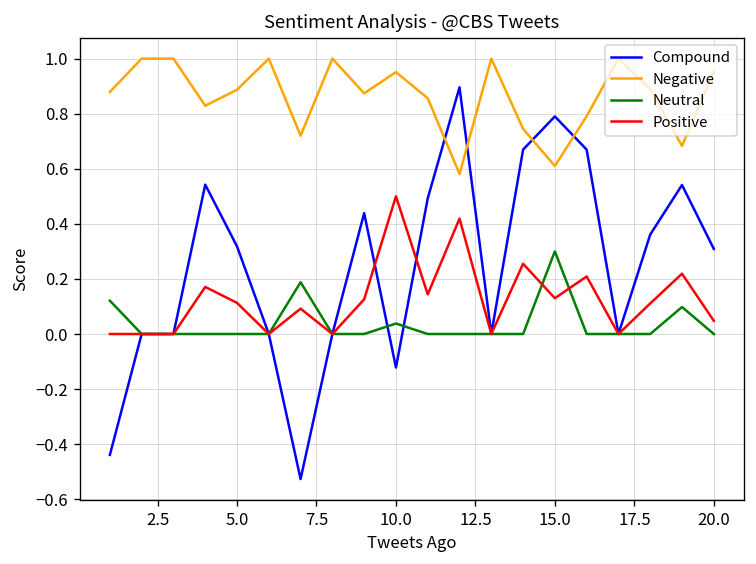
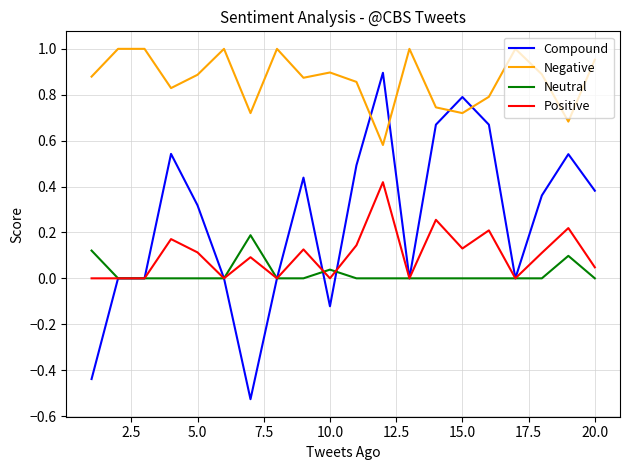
Negative, 10.0: 0.95 -> 0.90
Positive, 10.0: 0.5 -> 0.0
Negative, 15.0: 0.61 -> 0.72
Neutral, 15.0: 0.3 -> 0.0
Compound, 20.0: 0.31 -> 0.38
